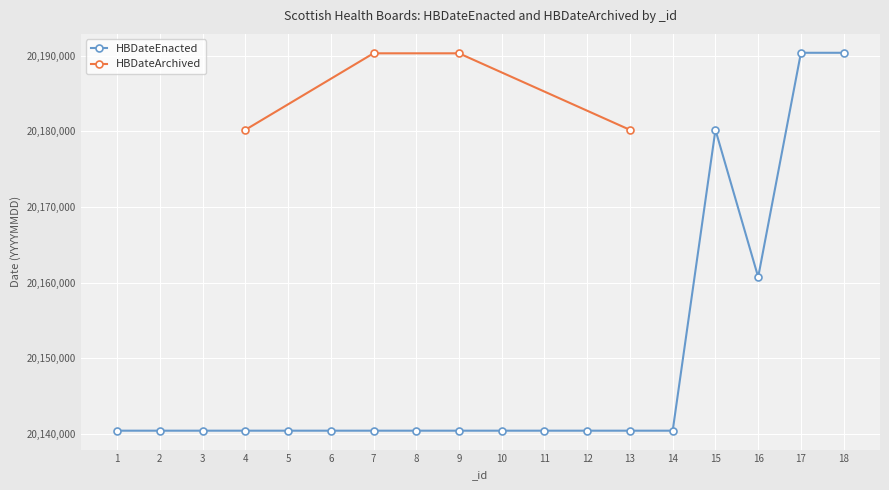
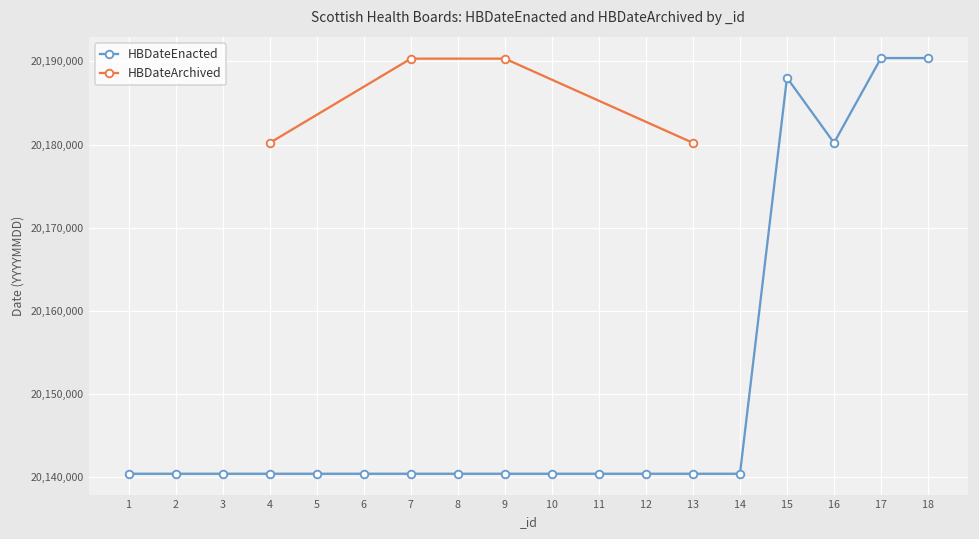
HBDateEnacted, 15: 20,180,000 -> 20,188,000
HBDateEnacted, 16: 20,161,000 -> 20,180,000
